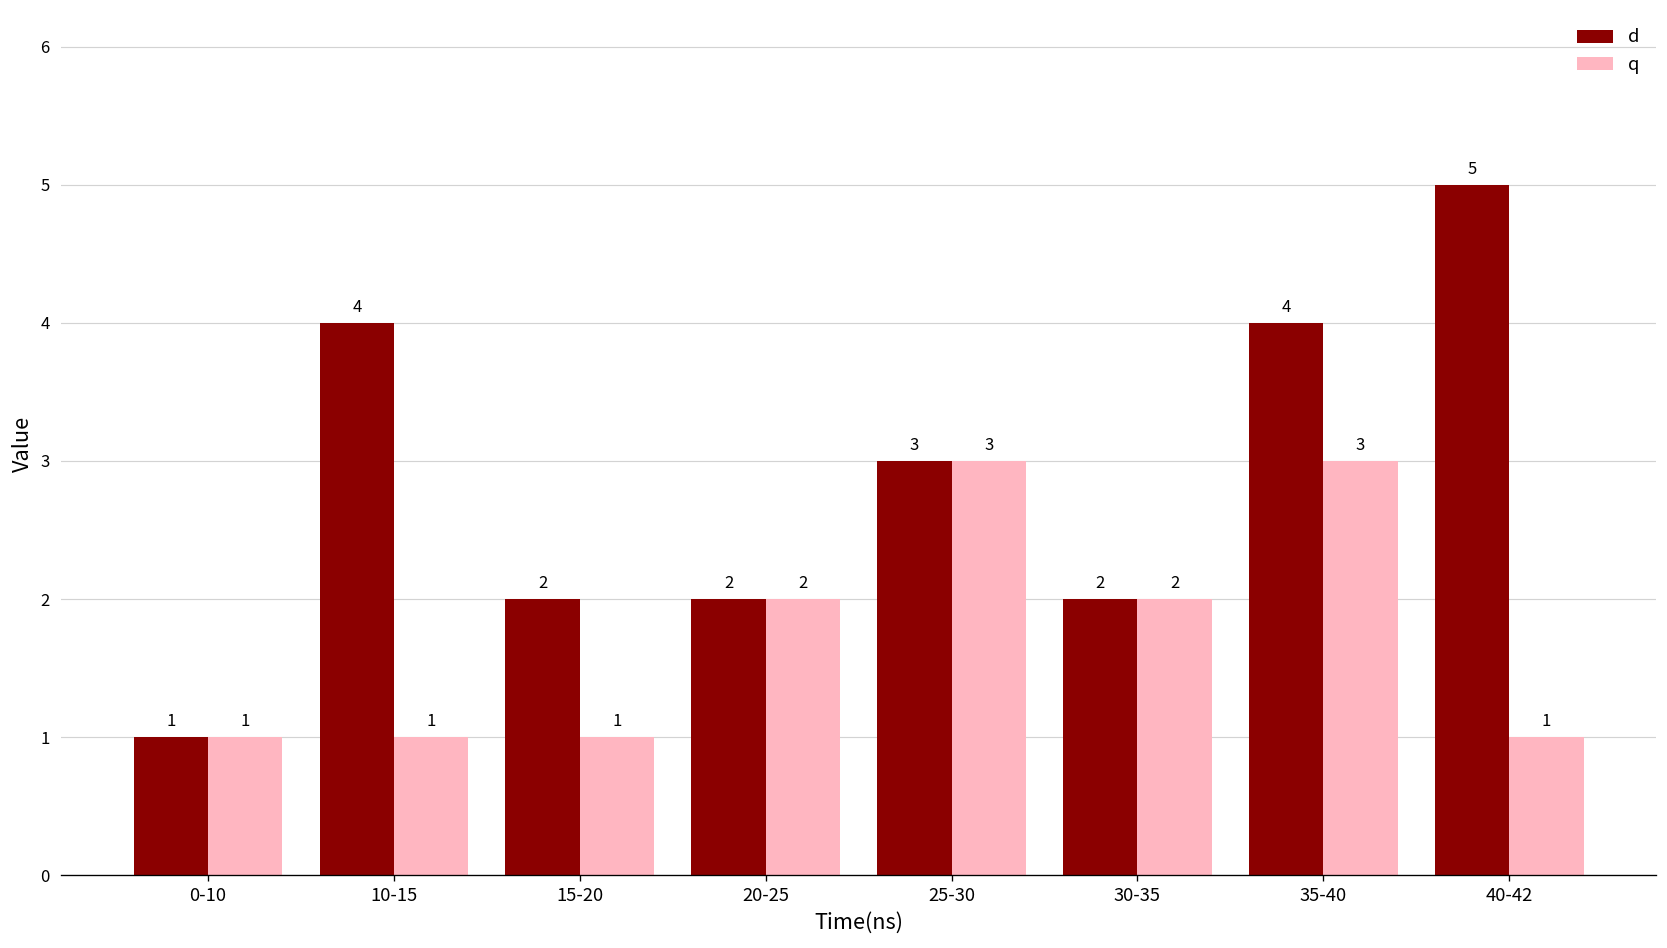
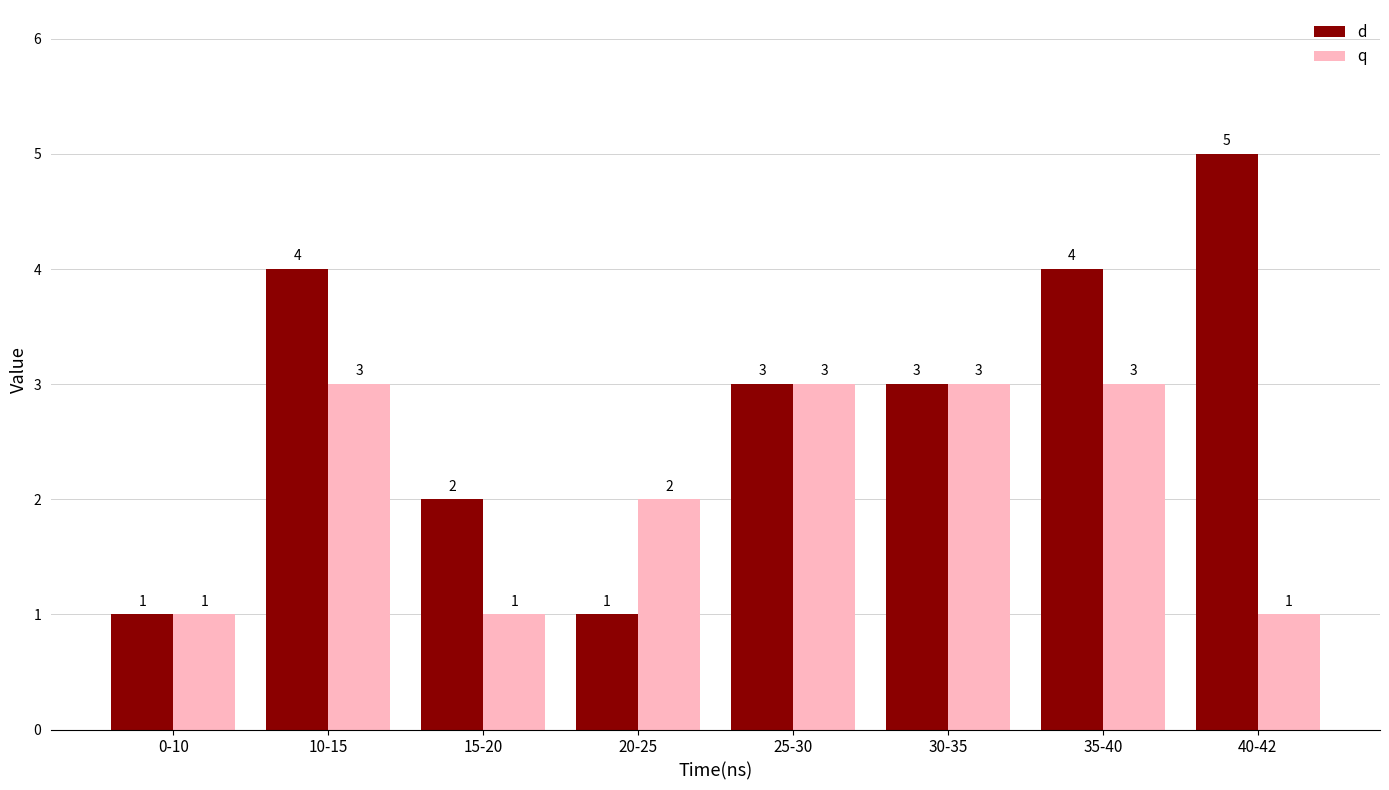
q, 10-15: 1 -> 3
d, 20-25: 2 -> 1
d, 30-35: 2 -> 3
q, 30-35: 2 -> 3
